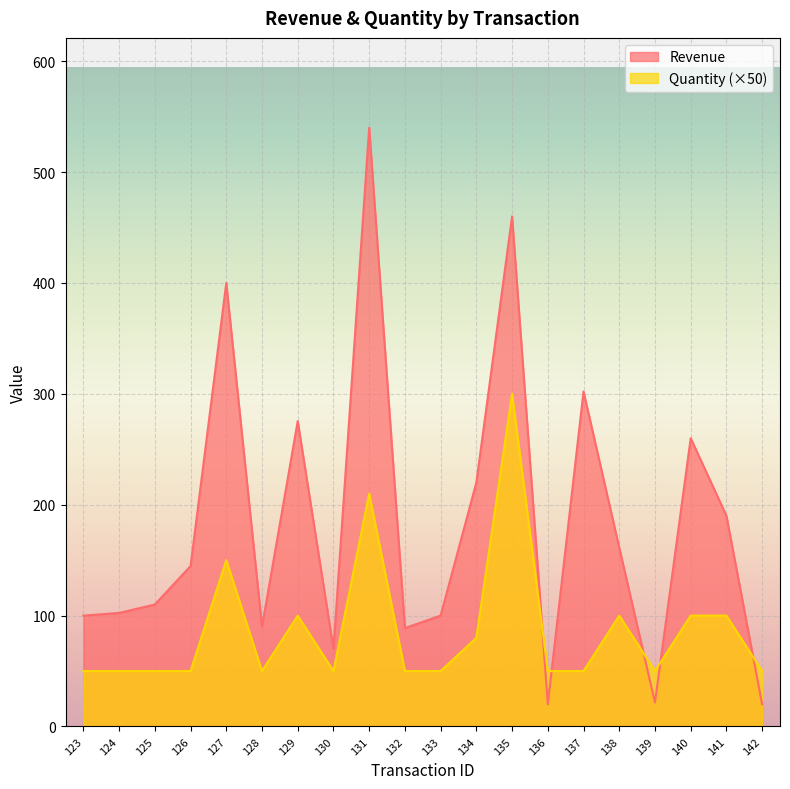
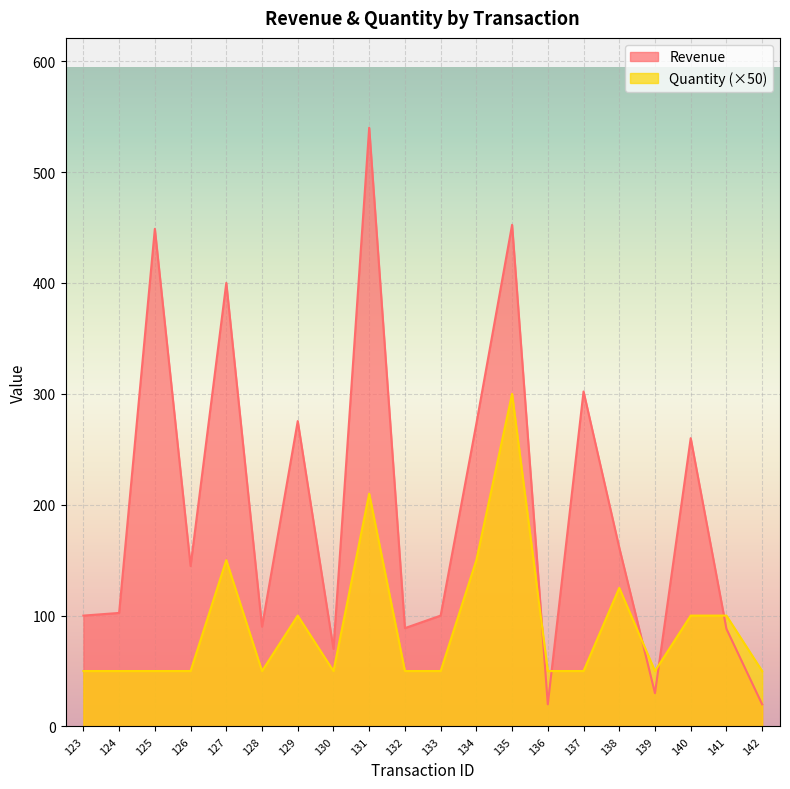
Revenue, 125: 110 -> 449
Revenue, 134: 220 -> 273
Quantity (×50), 134: 80 -> 150
Revenue, 135: 460 -> 452
Quantity (×50), 138: 100 -> 125
Revenue, 139: 22 -> 30
Revenue, 141: 190 -> 88
